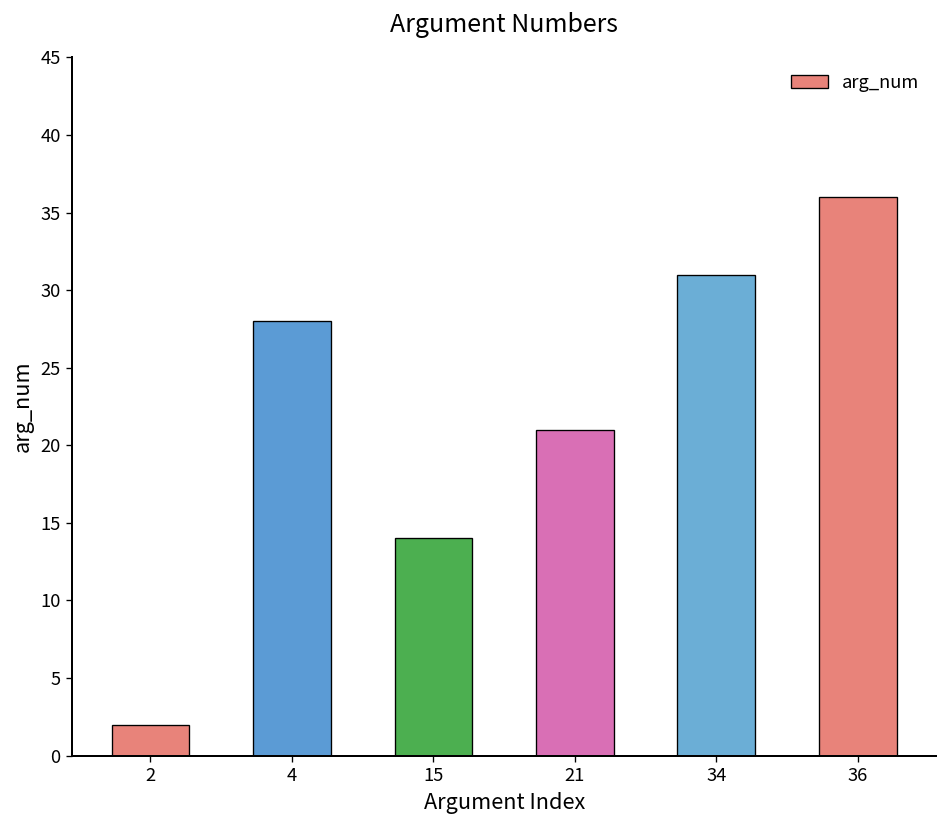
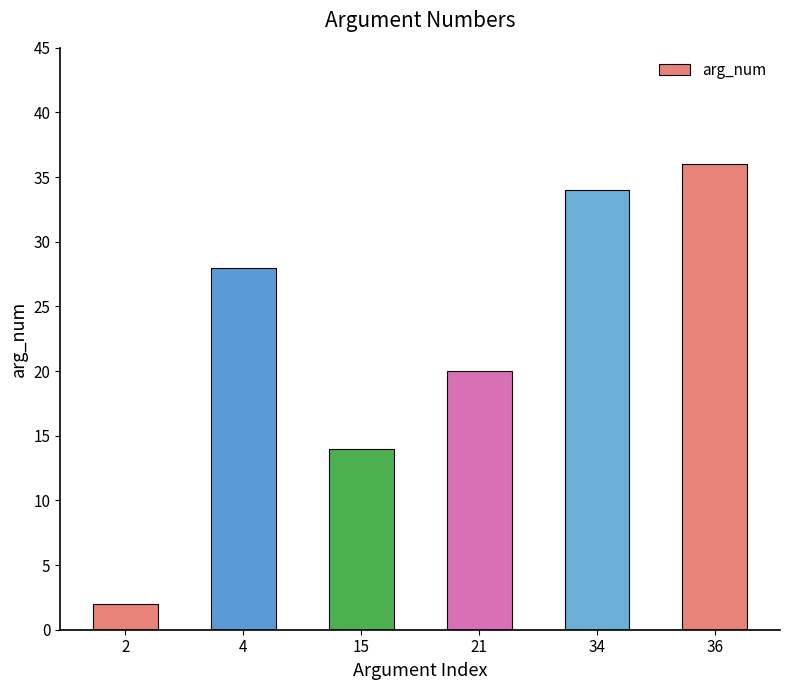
21: 21 -> 20
34: 31 -> 34
